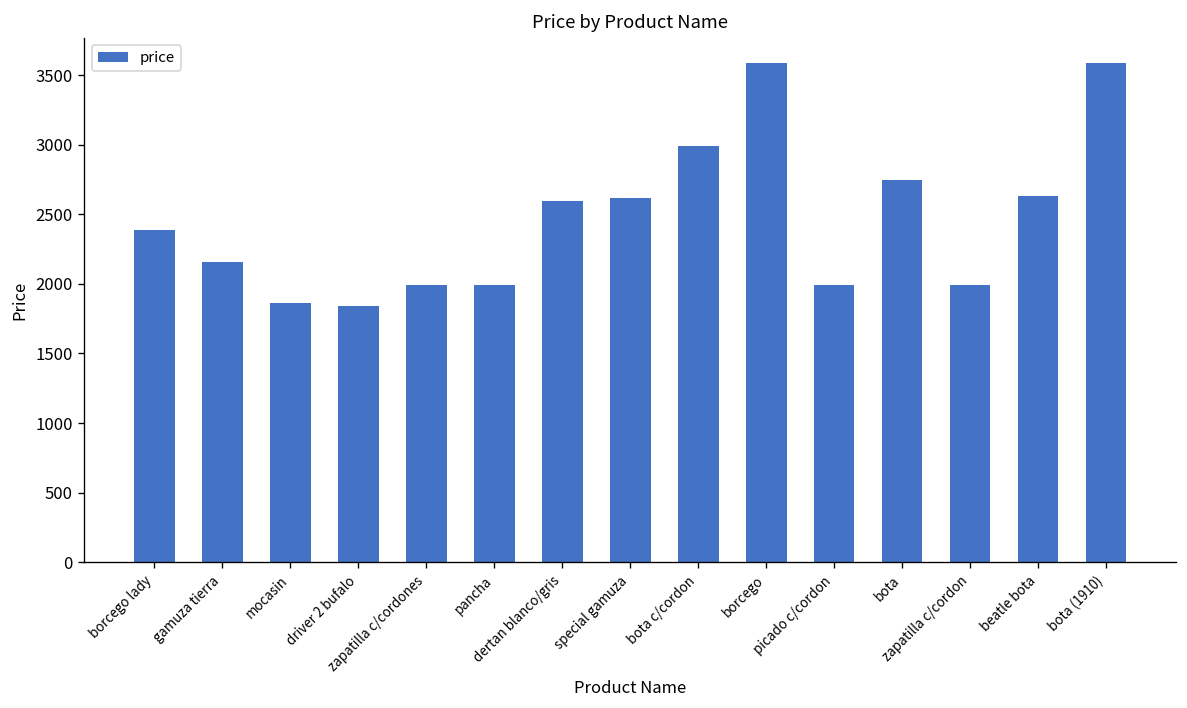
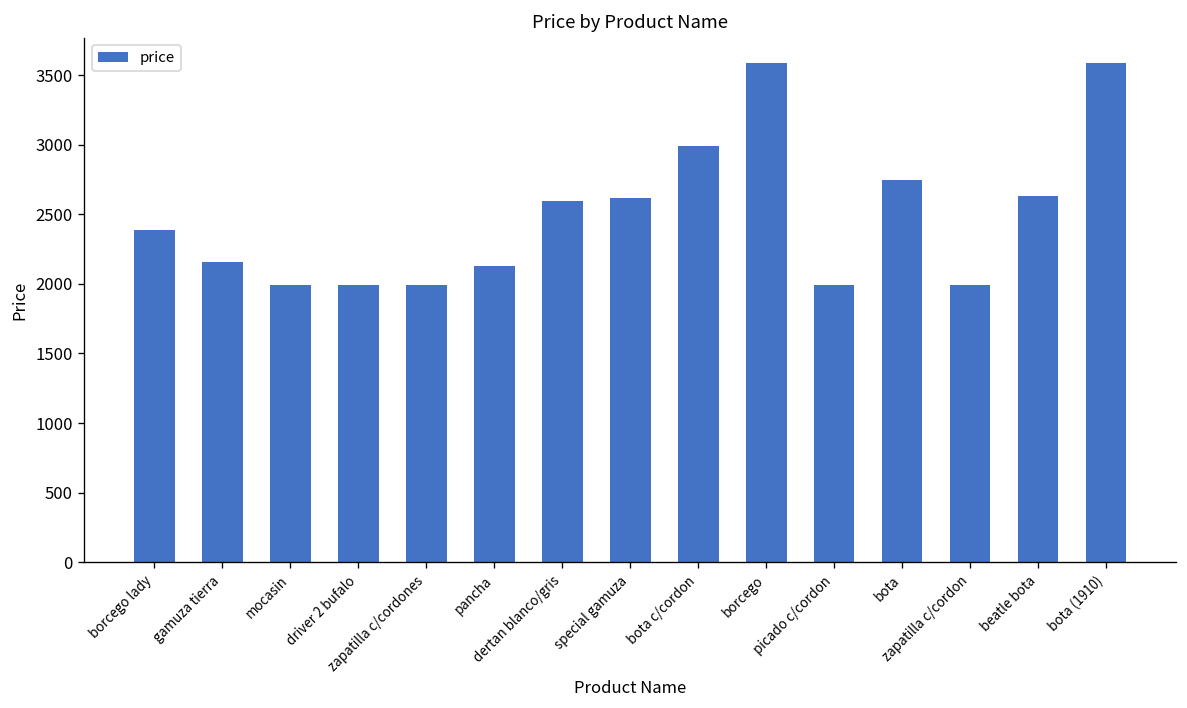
mocasin: 1860 -> 1990
driver 2 bufalo: 1840 -> 1990
pancha: 1990 -> 2130
